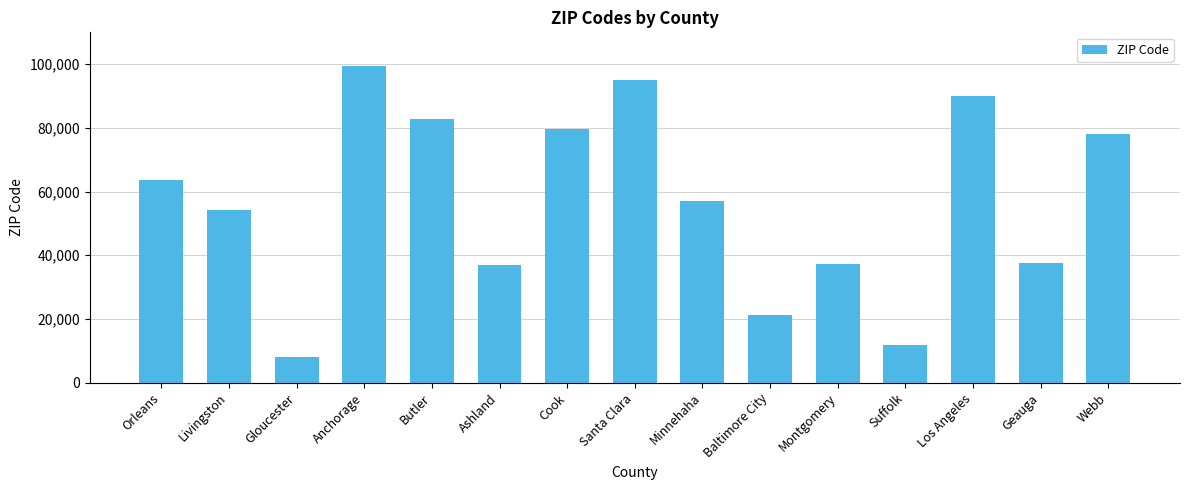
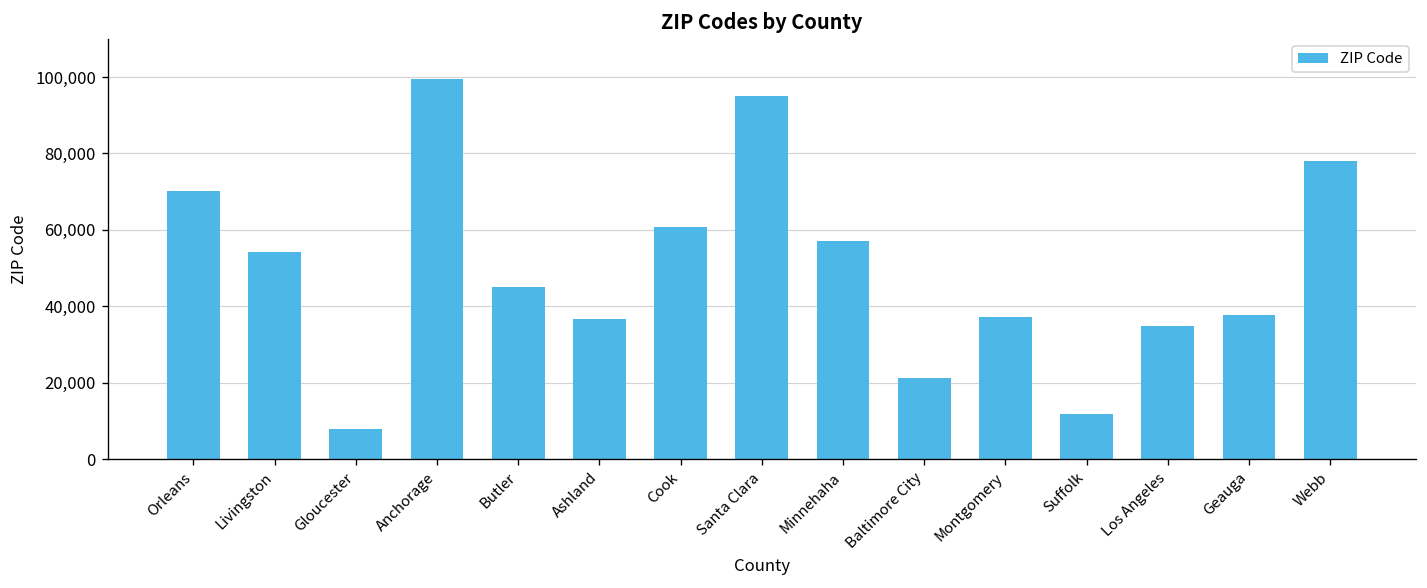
Orleans: 64,000 -> 70,000
Butler: 83,000 -> 45,000
Cook: 80,000 -> 61,000
Los Angeles: 90,000 -> 35,000
